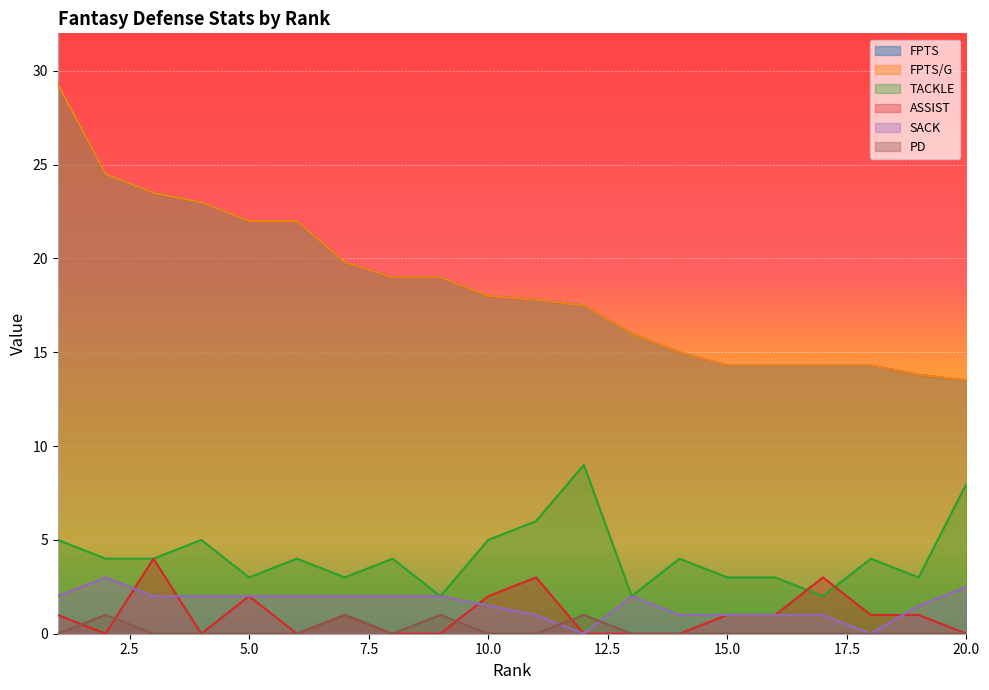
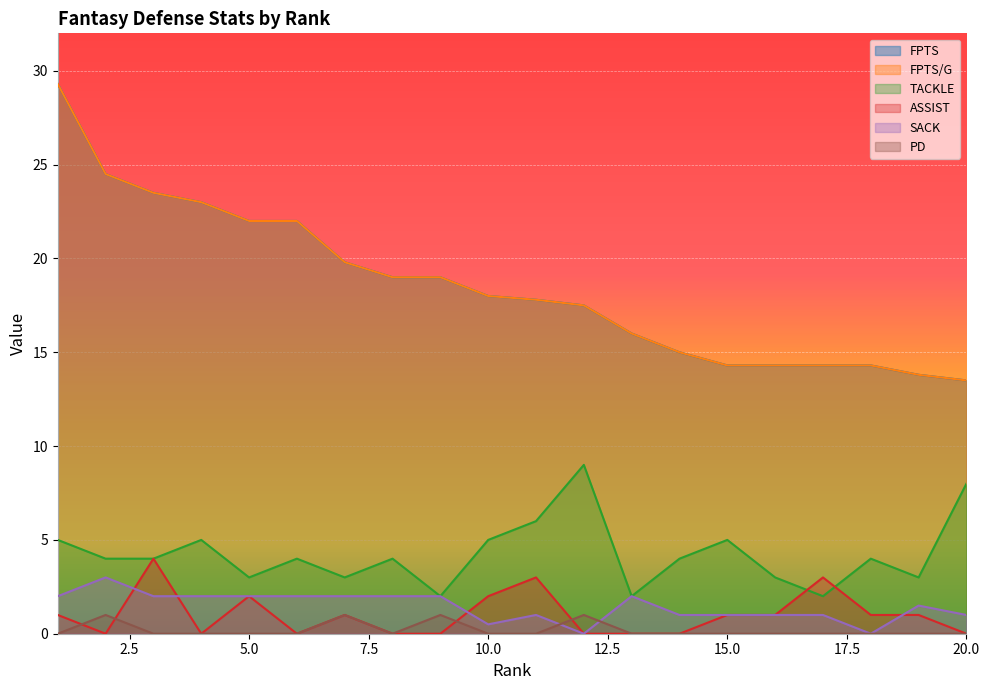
SACK, 10.0: 1.5 -> 0.5
TACKLE, 15.0: 3 -> 5
SACK, 20.0: 2.5 -> 1.0
